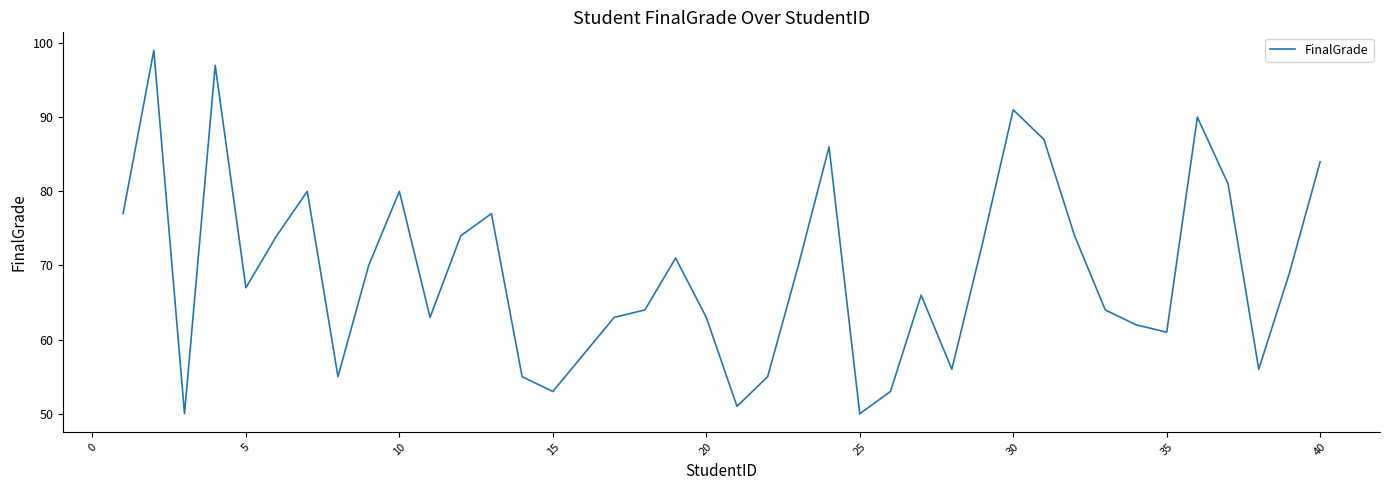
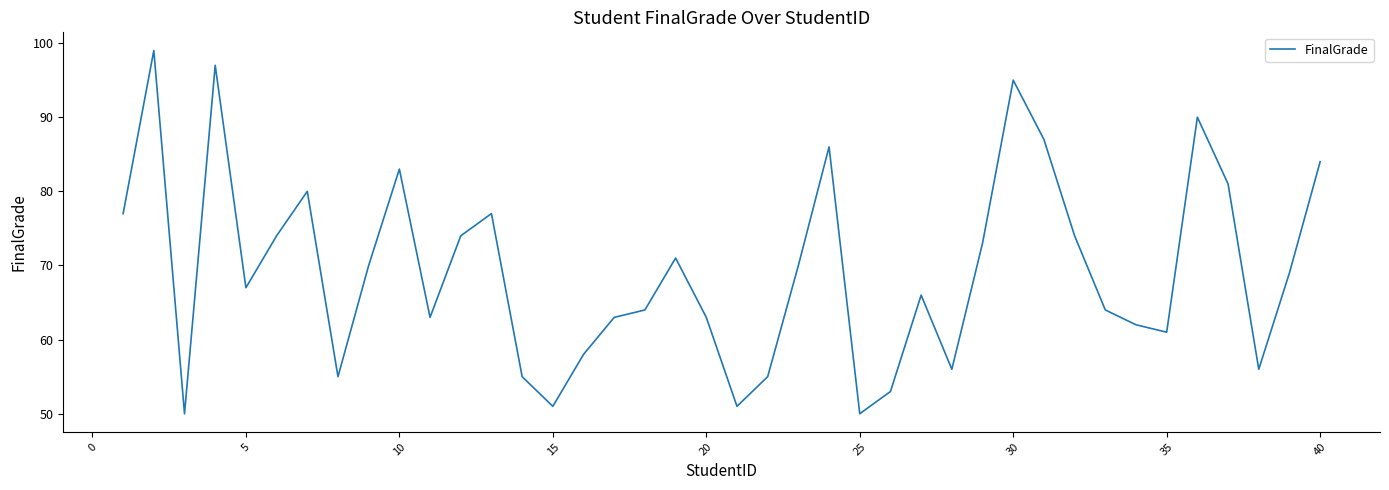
10: 80 -> 83
15: 53 -> 51
30: 91 -> 95
